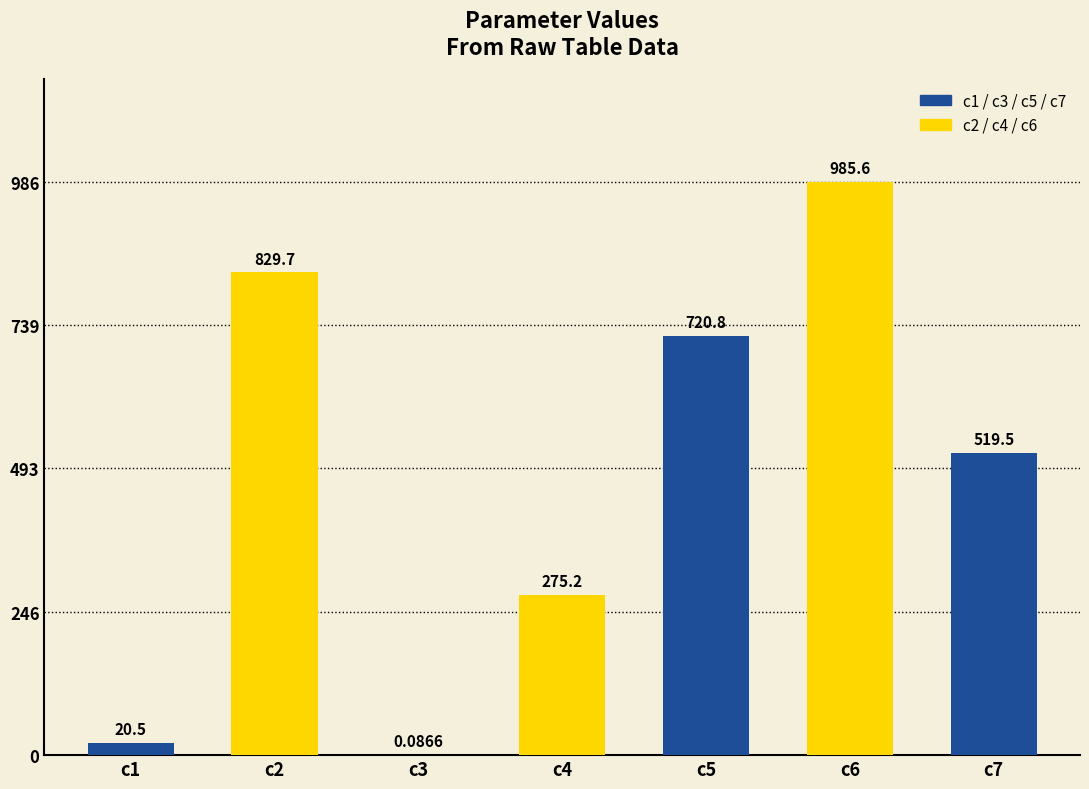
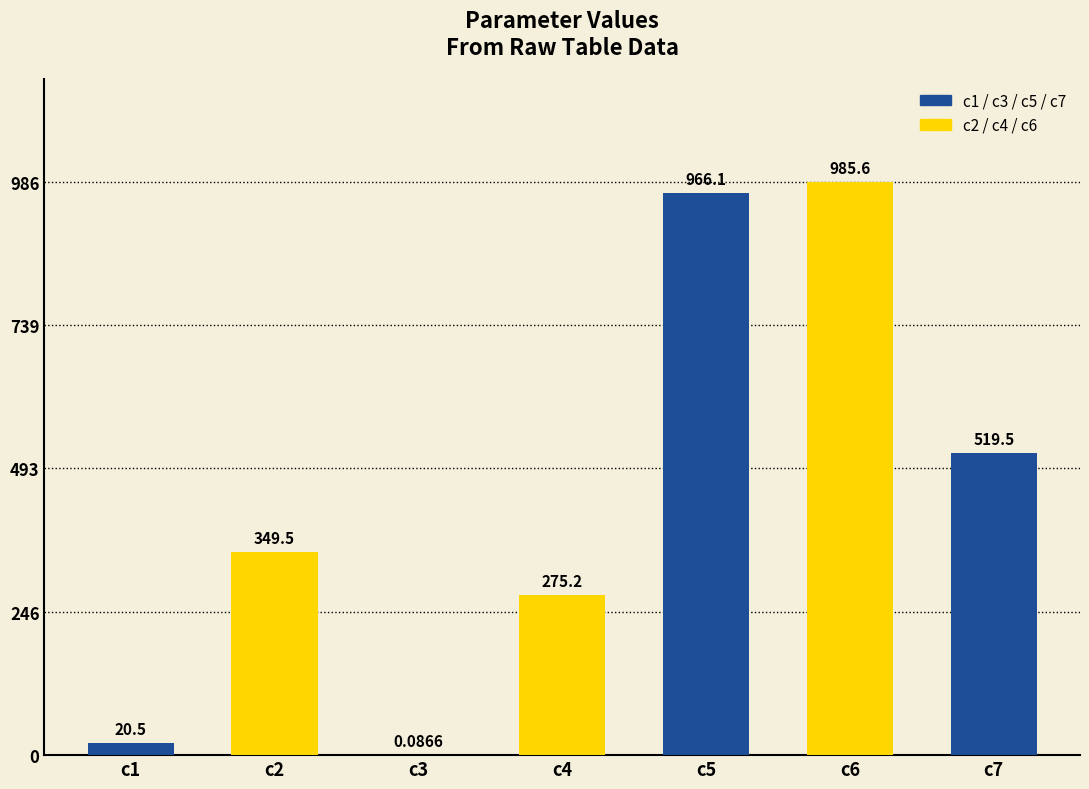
c2: 829.7 -> 349.5
c5: 720.8 -> 966.1
